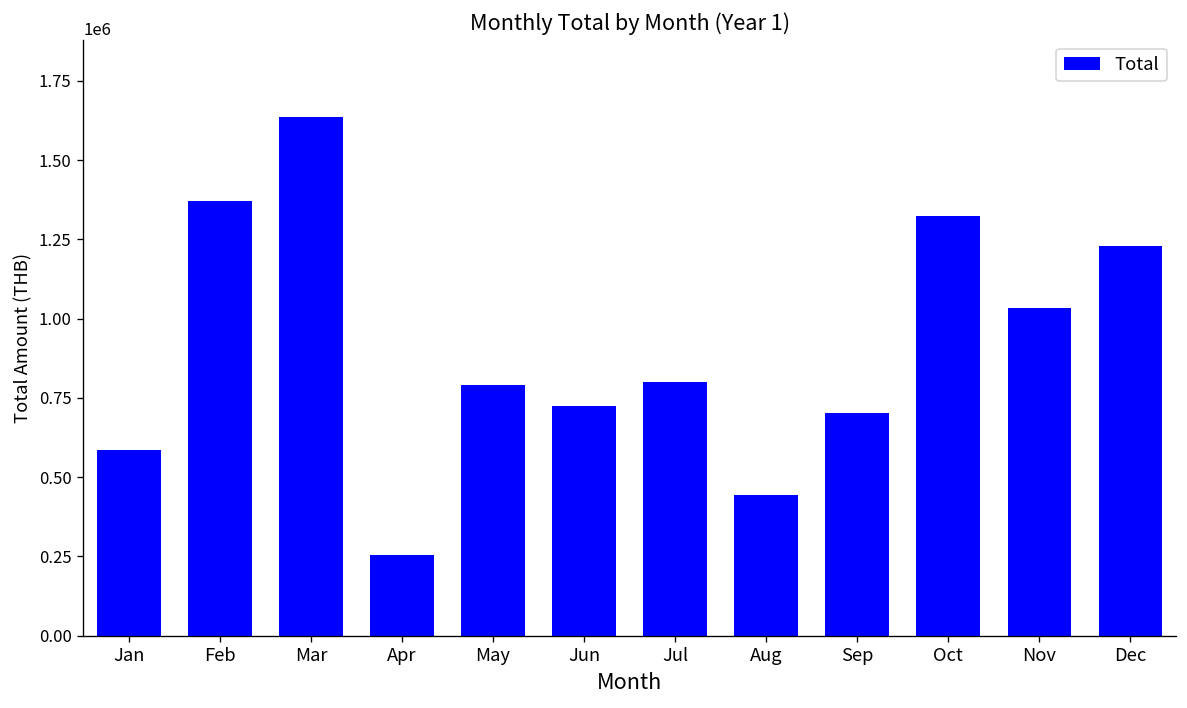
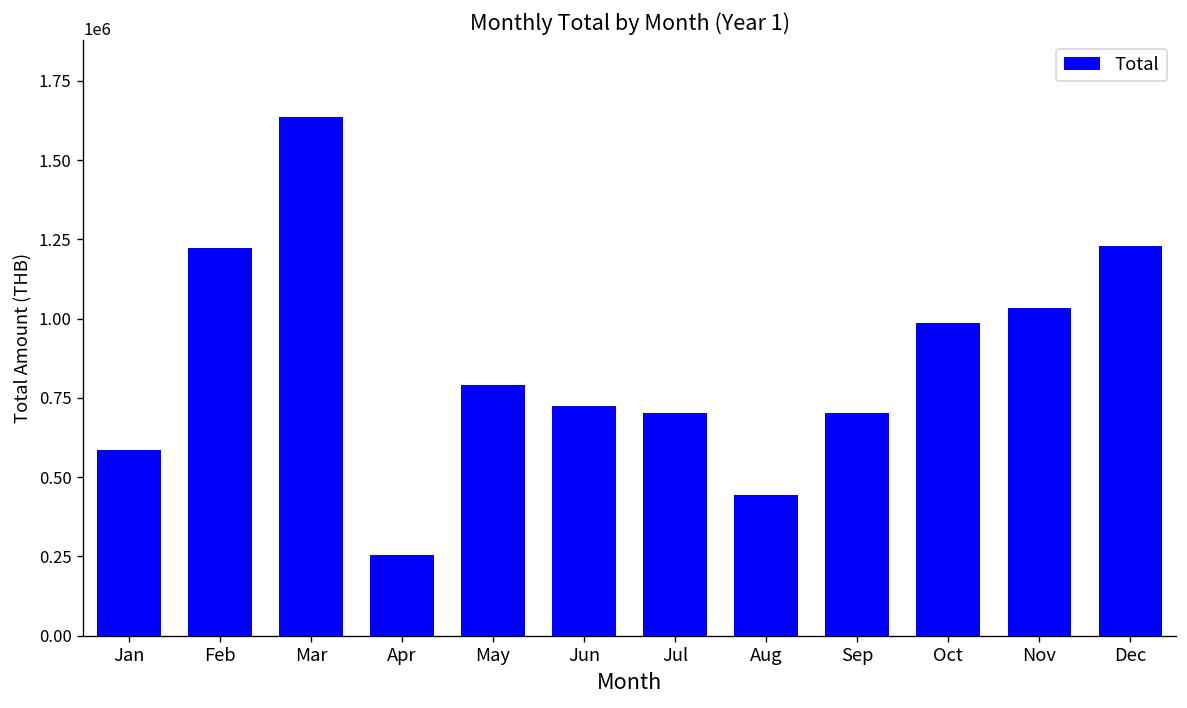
Feb: 1370000 -> 1220000
Jul: 800000 -> 700000
Oct: 1330000 -> 990000
